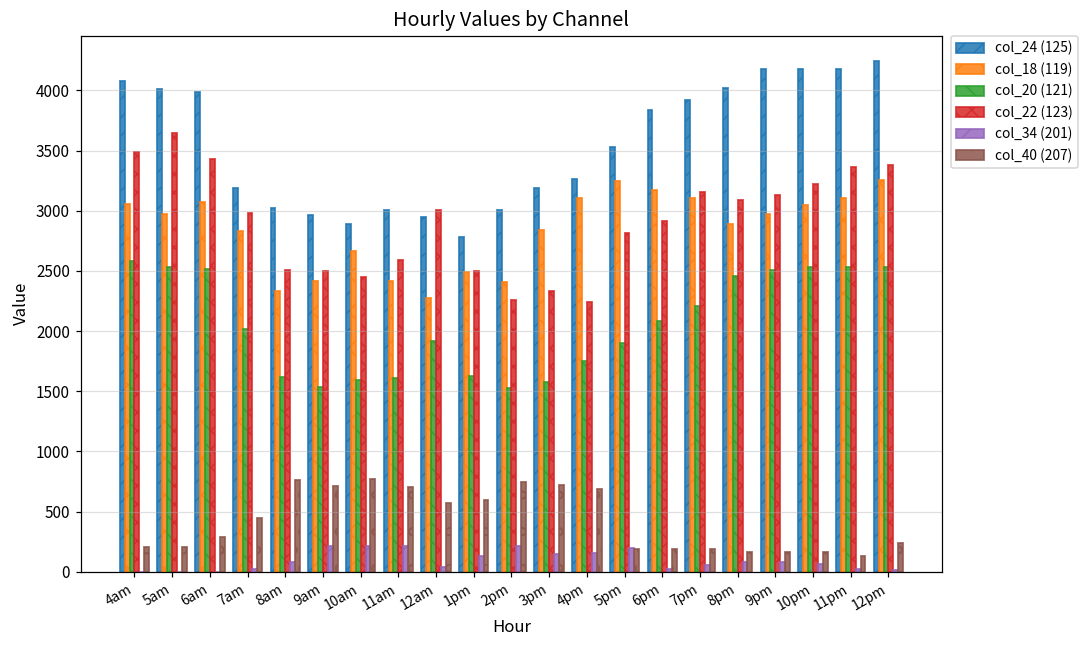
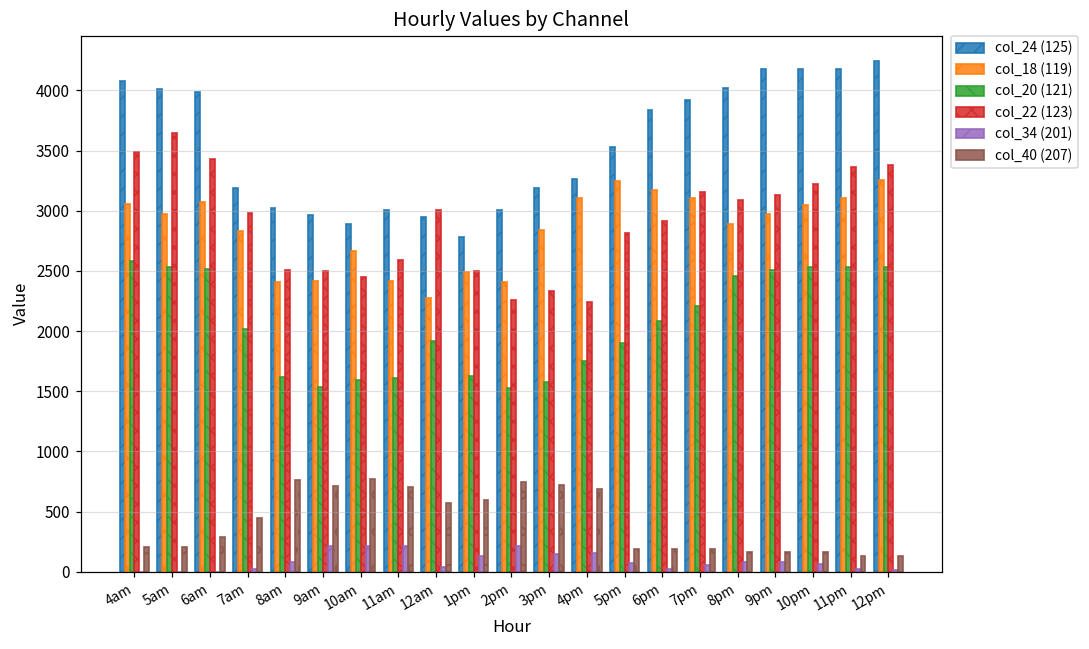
col_18 (119), 8am: 2330 -> 2410
col_34 (201), 5pm: 200 -> 80
col_40 (207), 12pm: 240 -> 130
